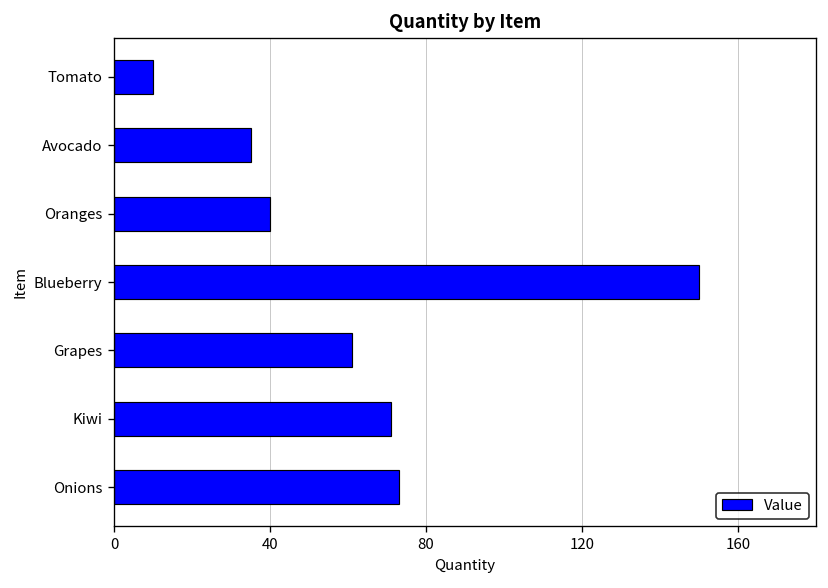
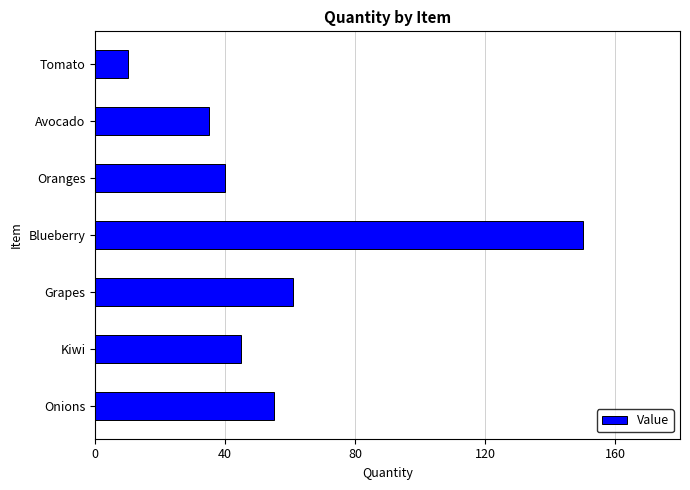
Kiwi: 71 -> 45
Onions: 73 -> 55
